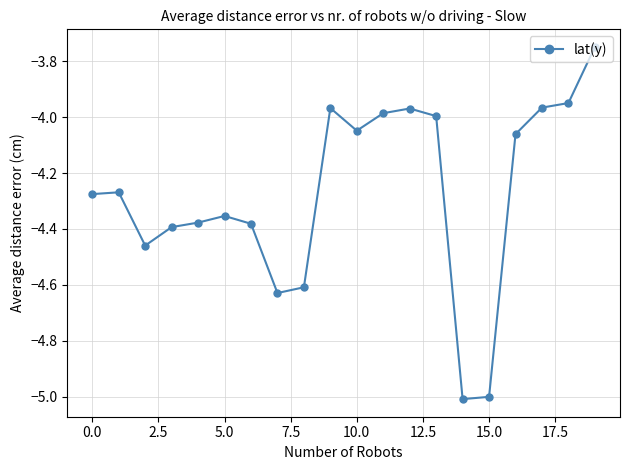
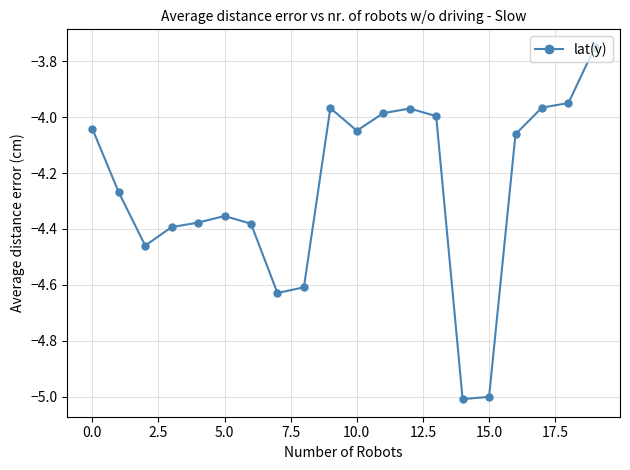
0.0: -4.28 -> -4.04
